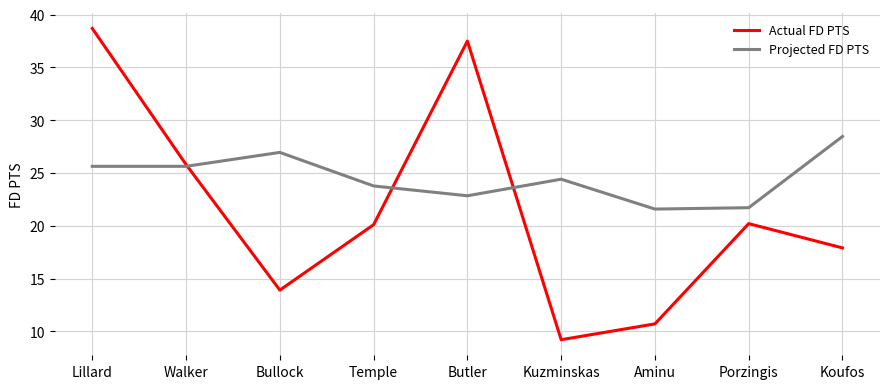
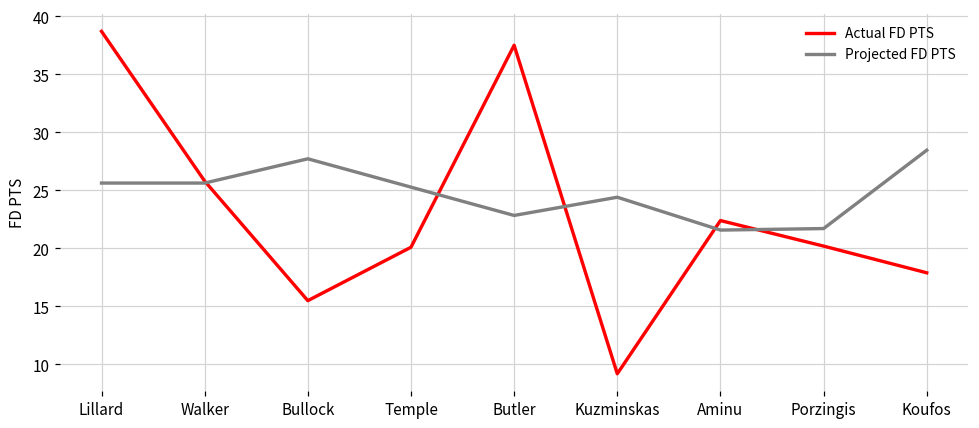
Actual FD PTS, Bullock: 13.9 -> 15.5
Projected FD PTS, Bullock: 27.0 -> 27.7
Projected FD PTS, Temple: 23.8 -> 25.3
Actual FD PTS, Aminu: 10.7 -> 22.4
